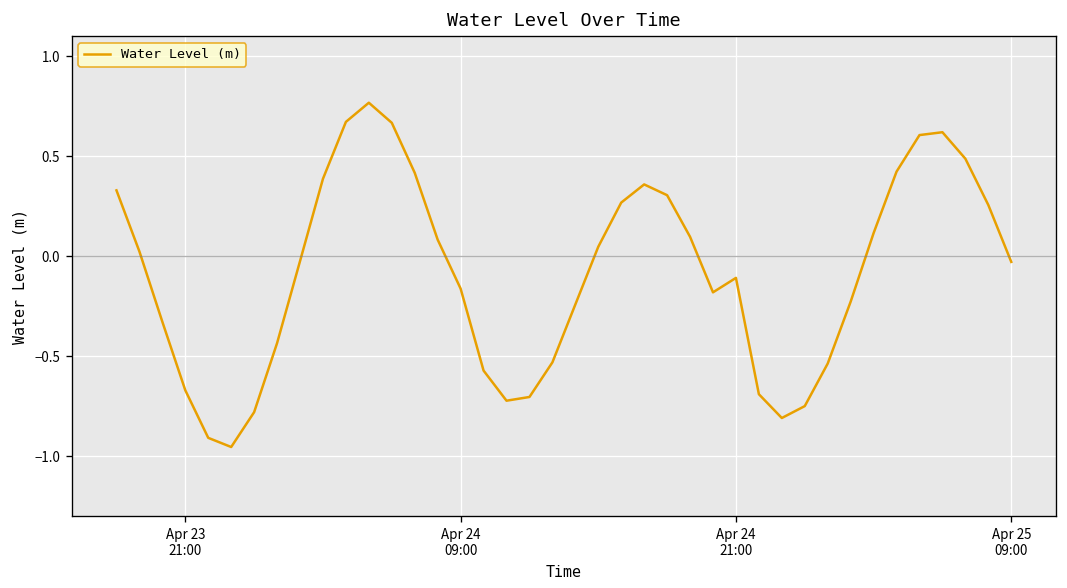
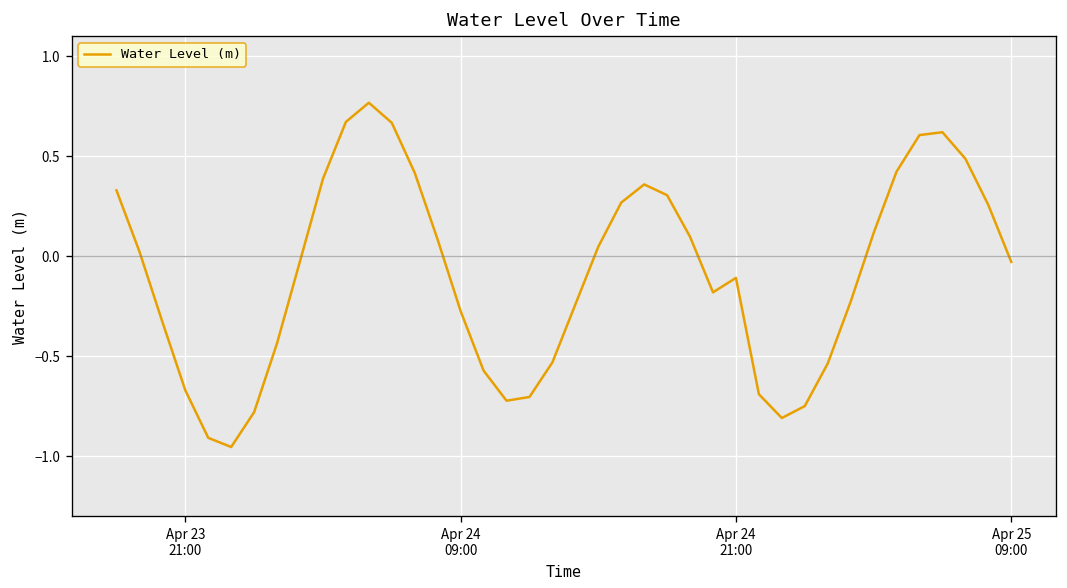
Apr 24 09:00: -0.16 -> -0.27
